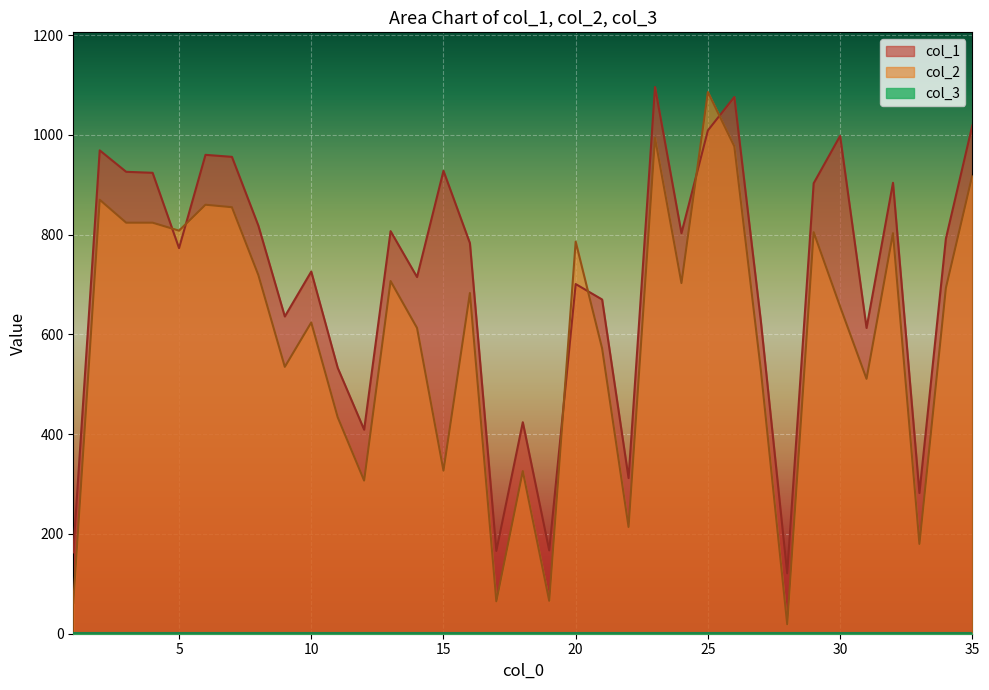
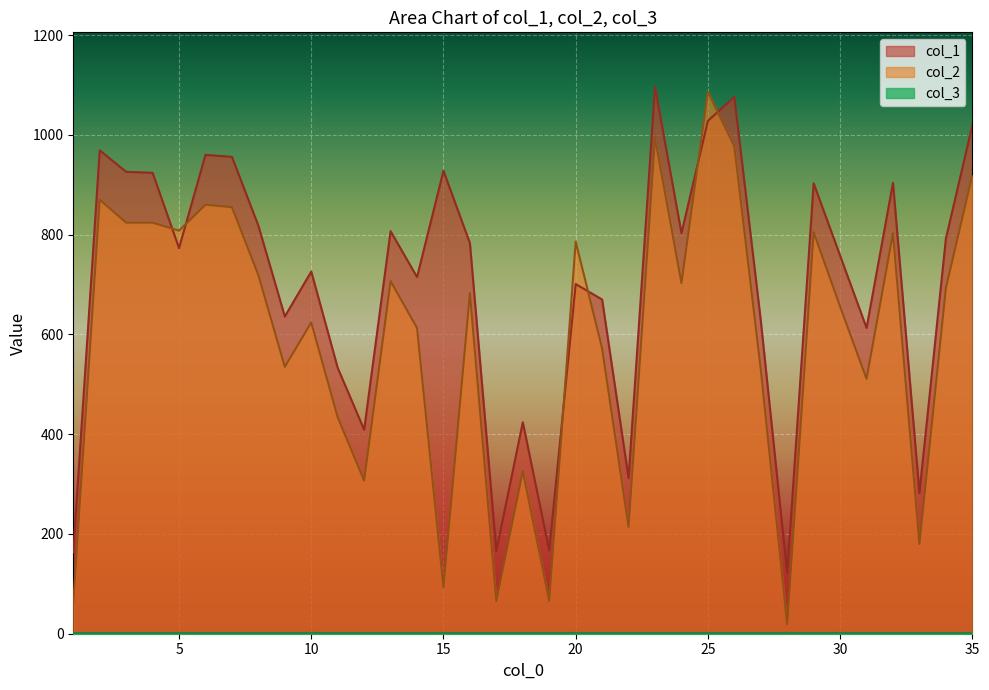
col_2, 15: 330 -> 90
col_1, 25: 1010 -> 1030
col_1, 30: 1000 -> 760
